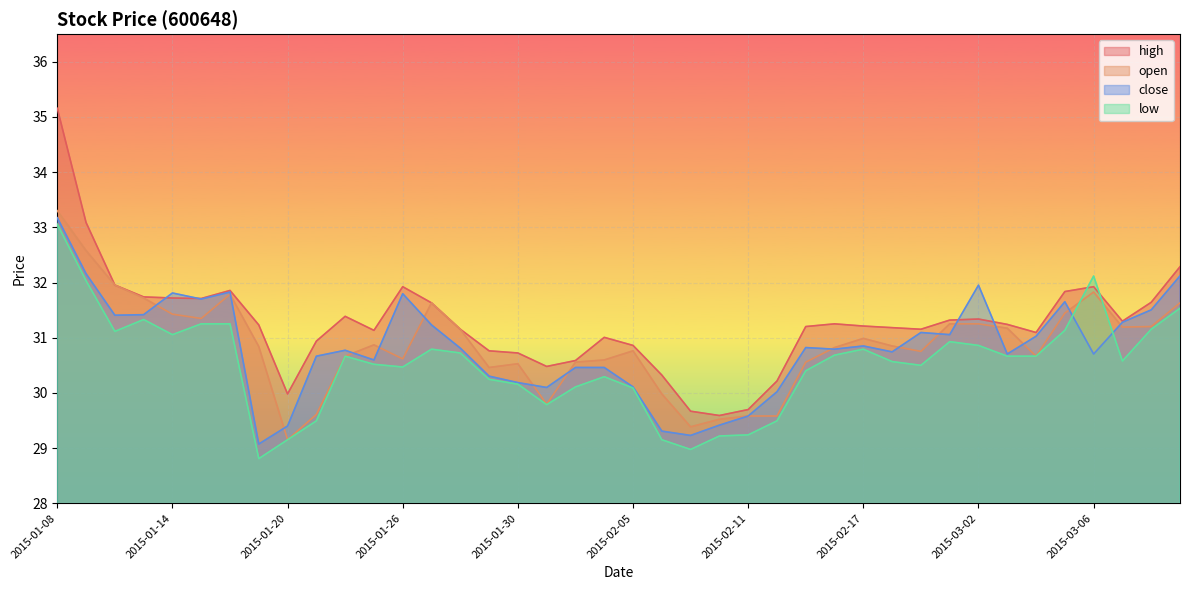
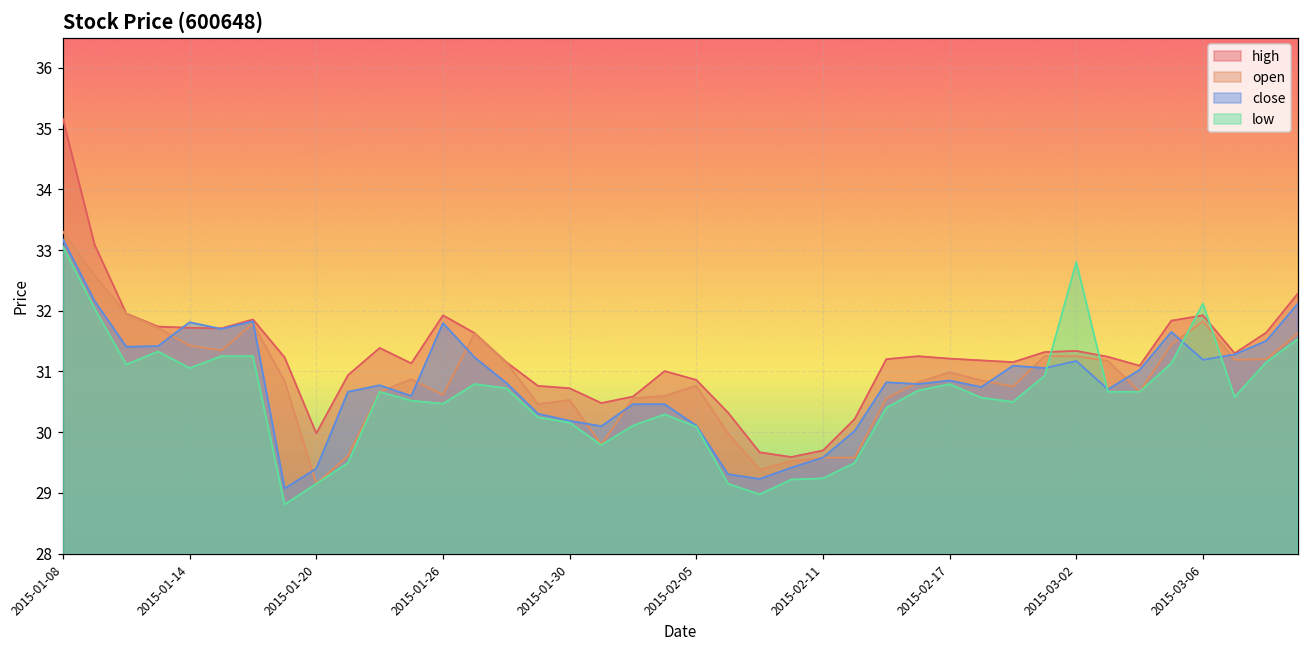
close, 2015-03-02: 32.0 -> 31.2
low, 2015-03-02: 30.9 -> 32.8
close, 2015-03-06: 30.7 -> 31.2
